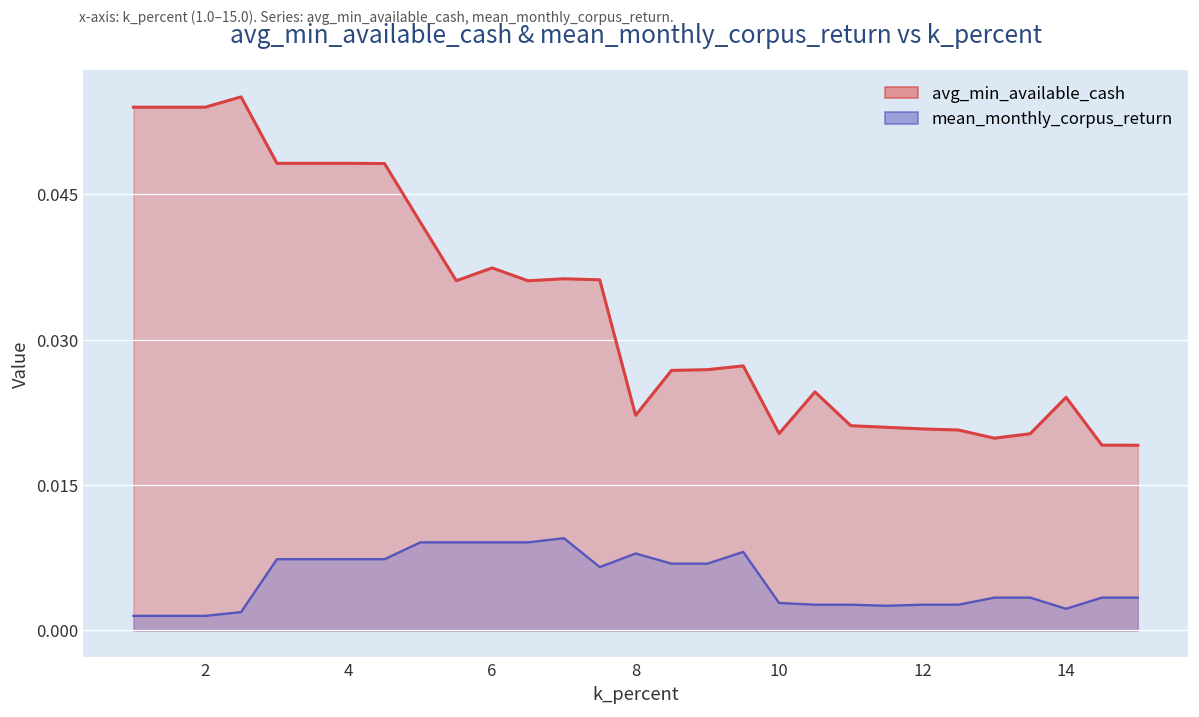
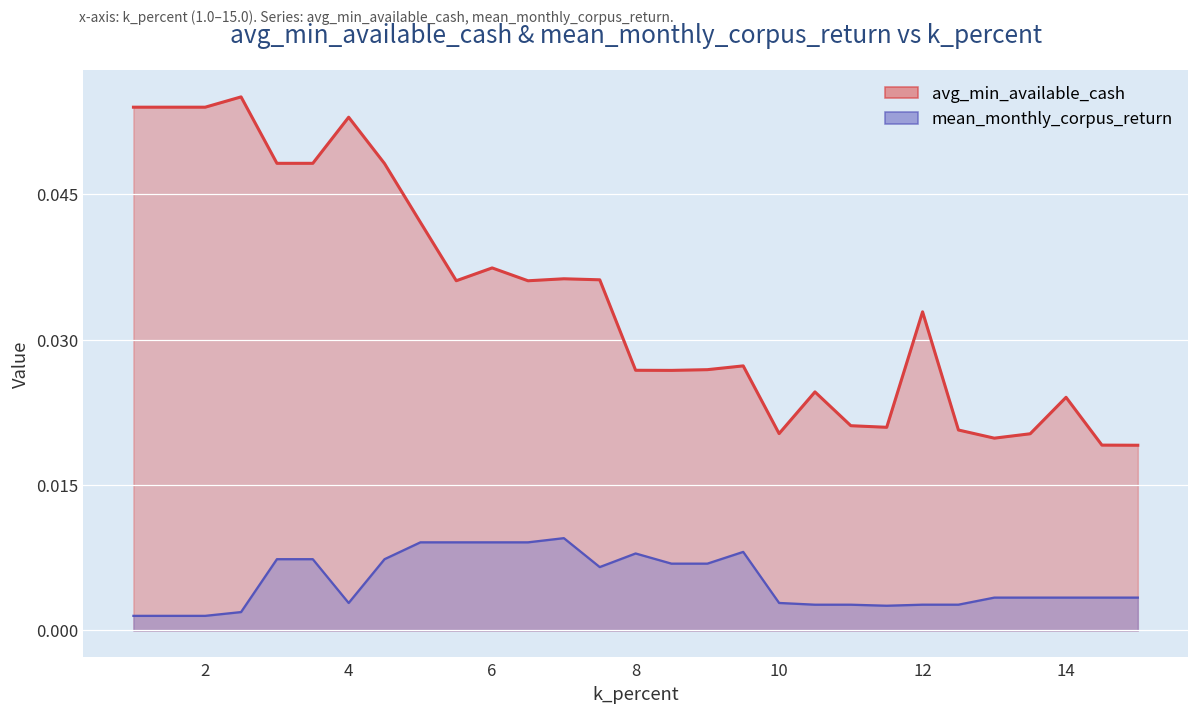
avg_min_available_cash, 4: 0.048 -> 0.053
mean_monthly_corpus_return, 4: 0.007 -> 0.003
avg_min_available_cash, 8: 0.022 -> 0.027
avg_min_available_cash, 12: 0.021 -> 0.033
mean_monthly_corpus_return, 14: 0.002 -> 0.003
